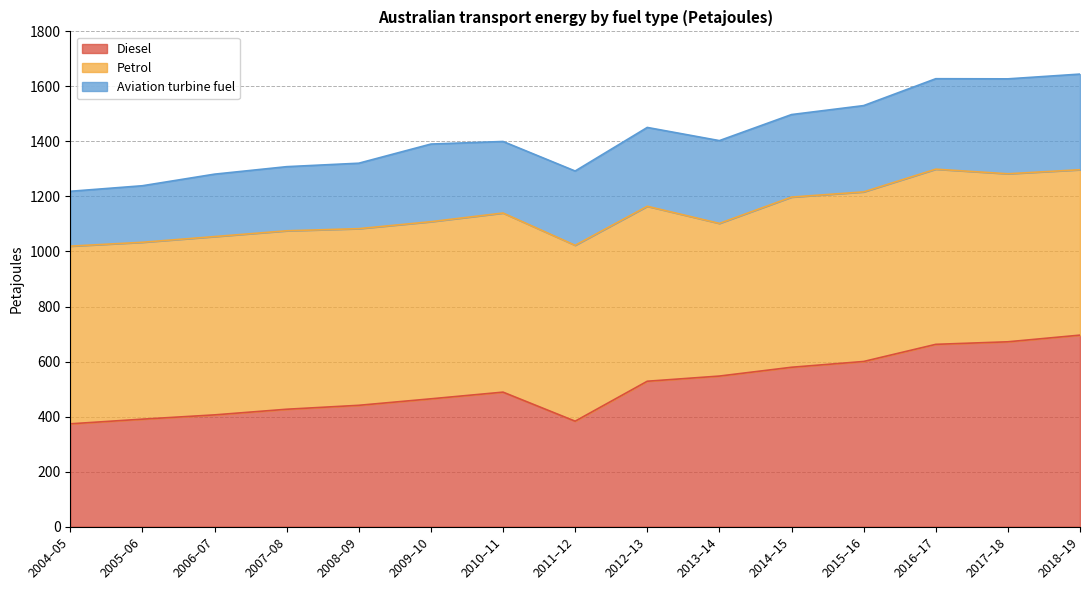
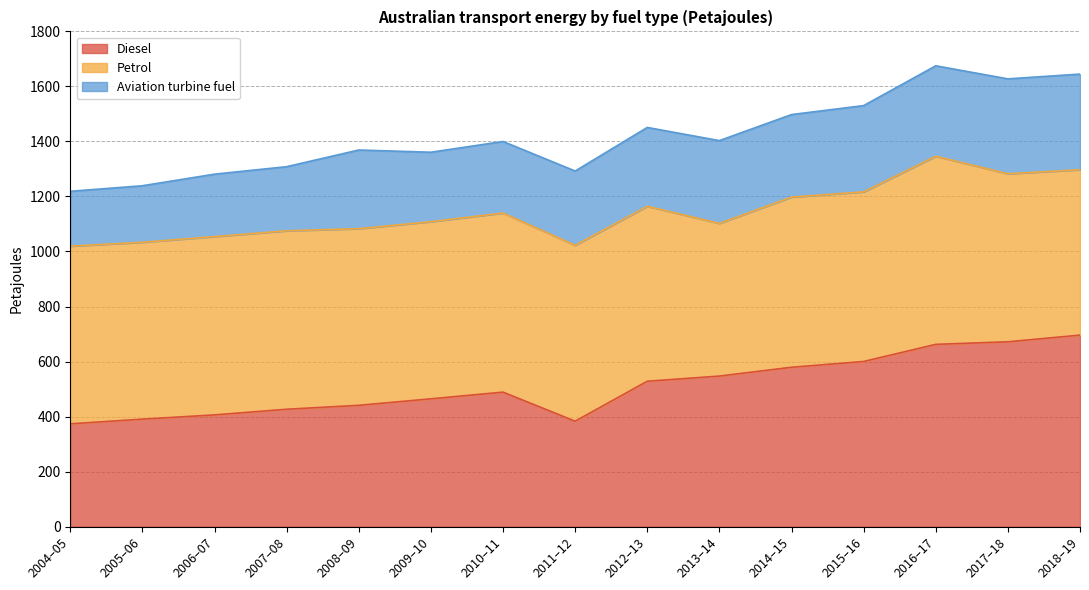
Aviation turbine fuel, 2008–09: 240 -> 290
Aviation turbine fuel, 2009–10: 280 -> 250
Petrol, 2016–17: 640 -> 680
